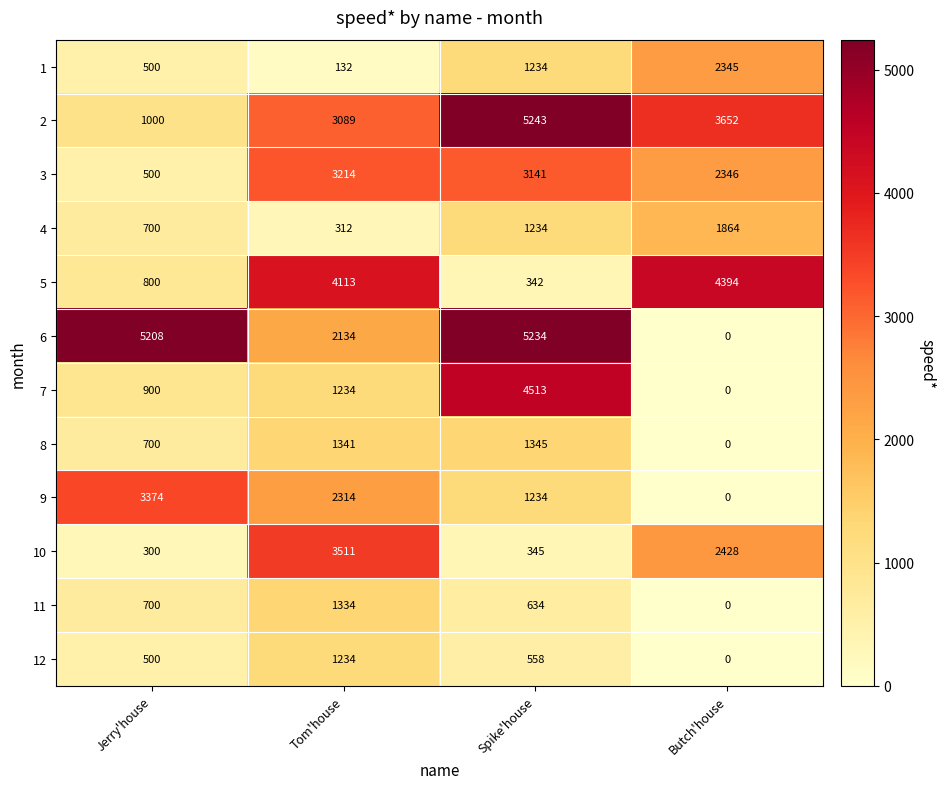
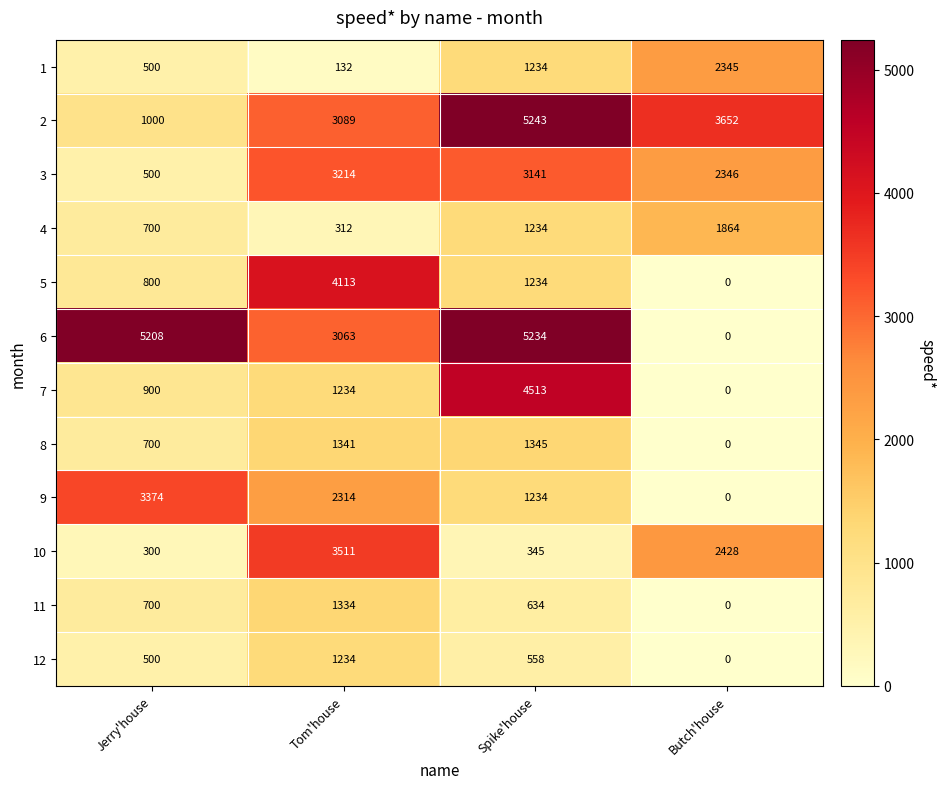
5, Spike'house: 342 -> 1234
5, Butch'house: 4394 -> 0
6, Tom'house: 2134 -> 3063
